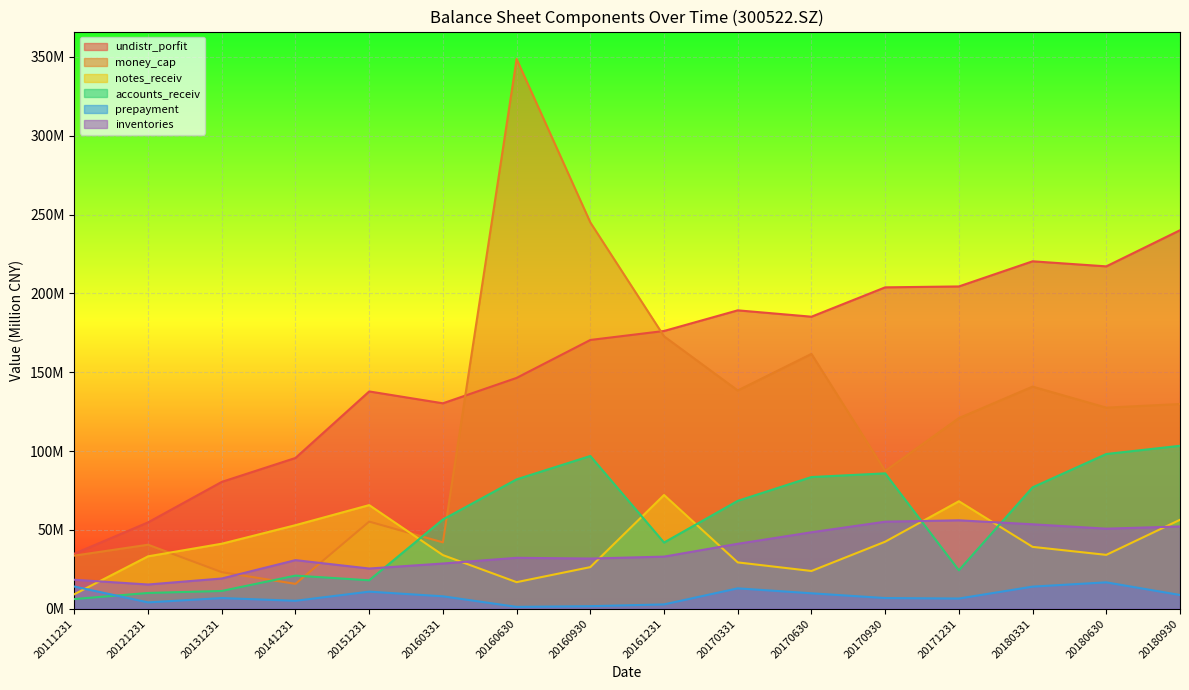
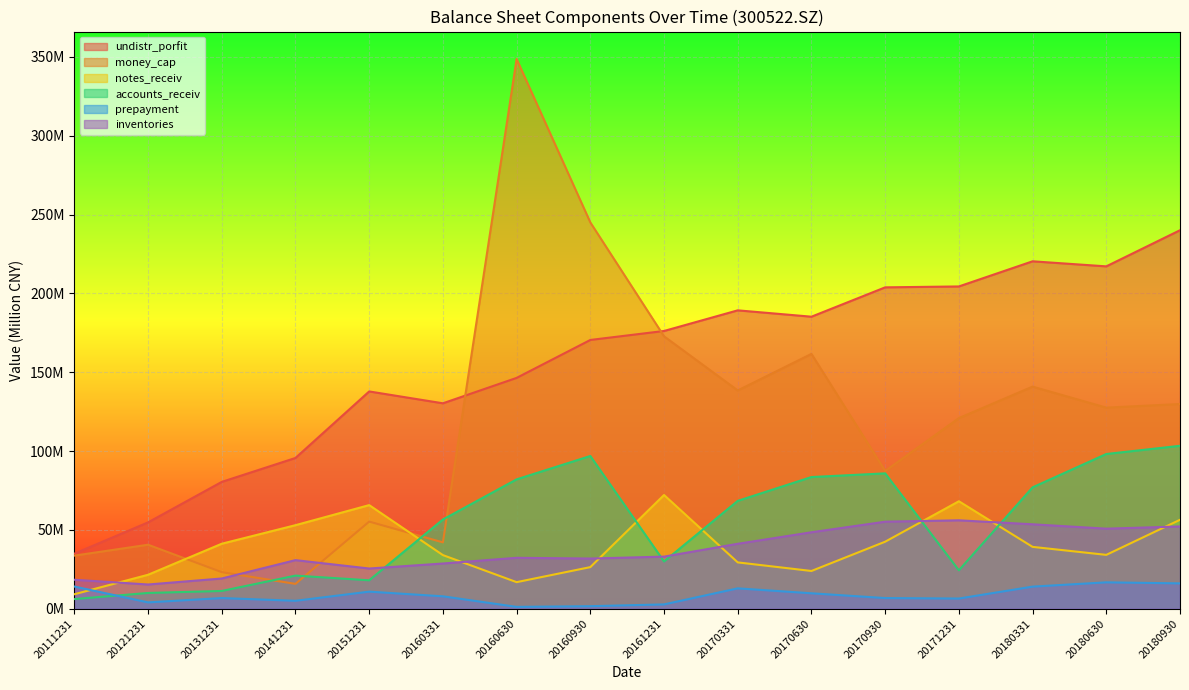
notes_receiv, 20121231: 33000000 -> 22000000
accounts_receiv, 20161231: 42000000 -> 30000000
prepayment, 20180930: 9000000 -> 16000000
